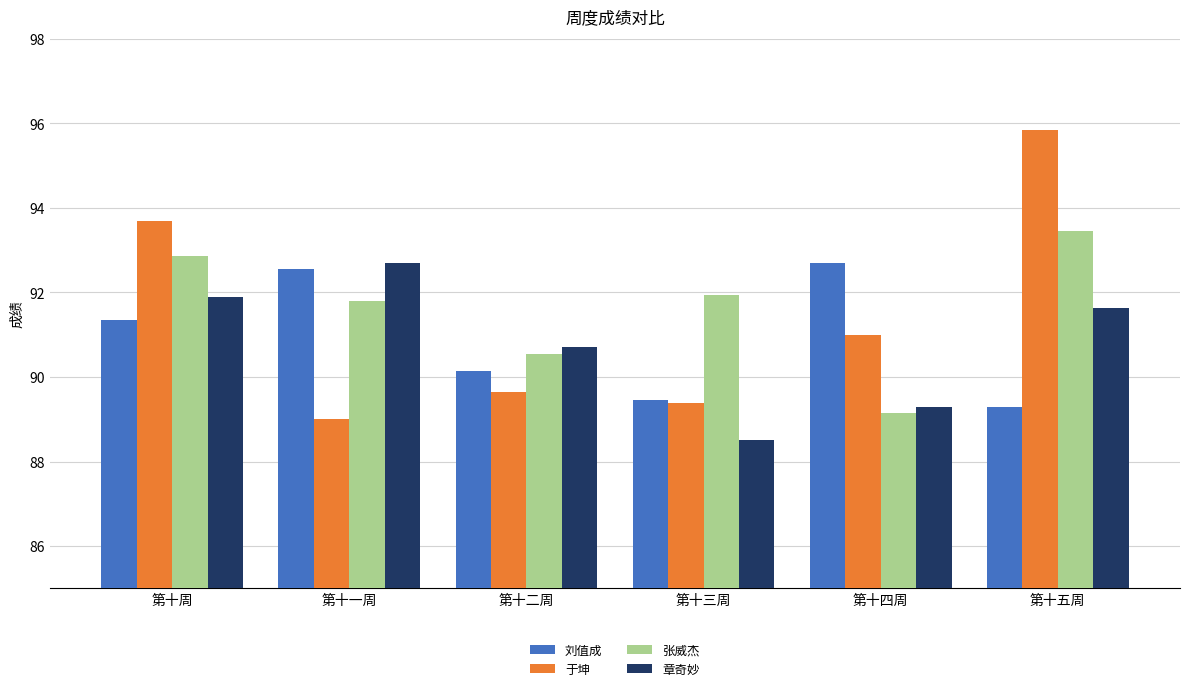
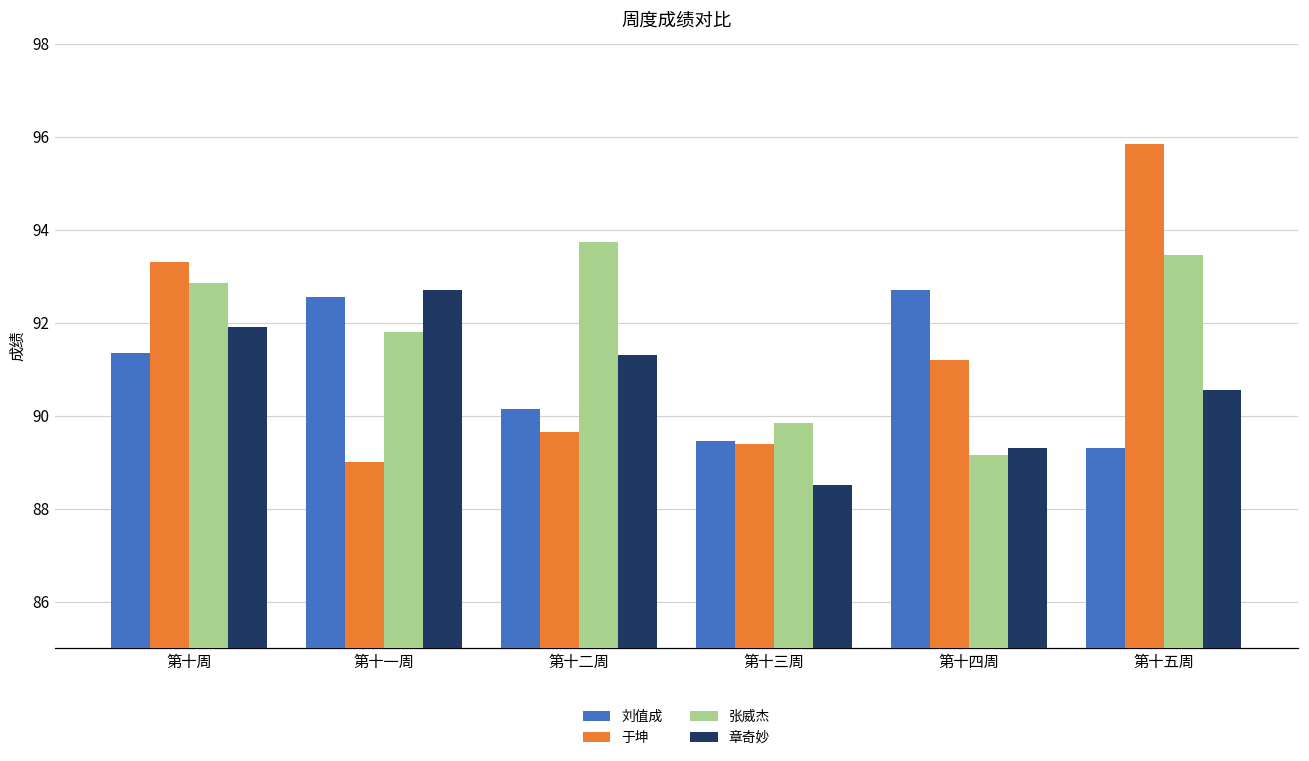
于坤, 第十周: 93.7 -> 93.3
张威杰, 第十二周: 90.6 -> 93.7
章奇妙, 第十二周: 90.7 -> 91.3
张威杰, 第十三周: 91.9 -> 89.9
于坤, 第十四周: 91.0 -> 91.2
章奇妙, 第十五周: 91.6 -> 90.6
